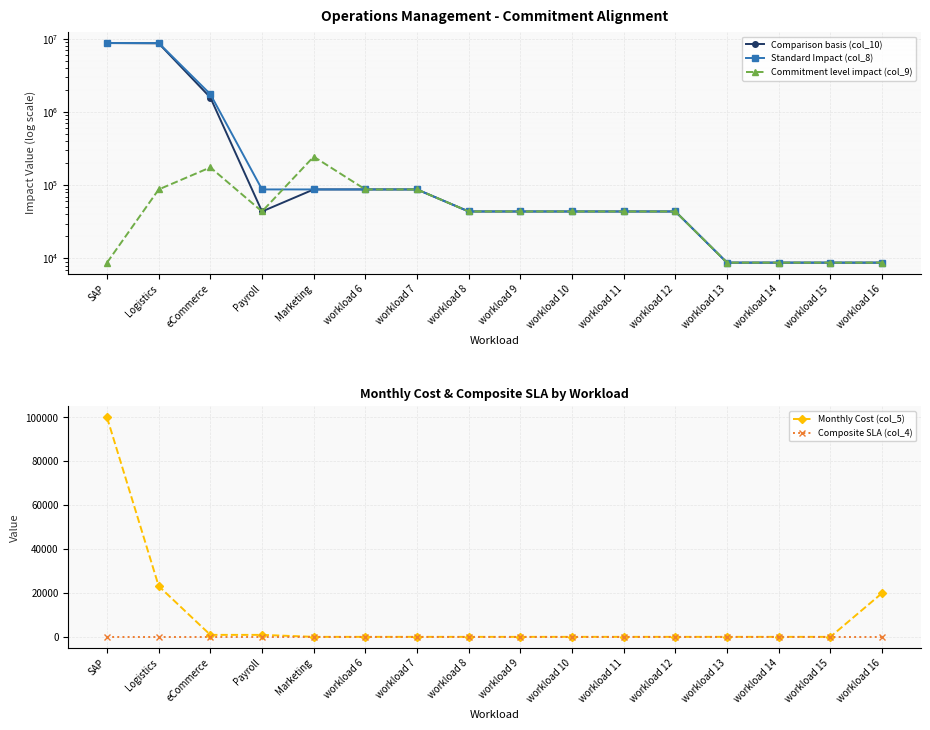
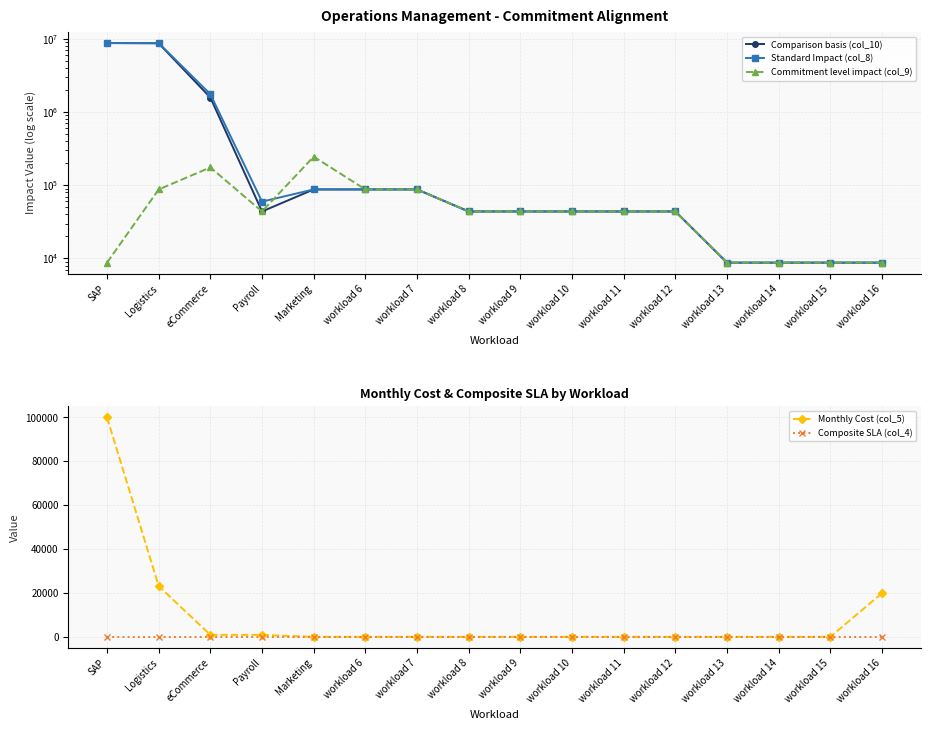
Operations Management - Commitment Alignment, Standard Impact (col_8), Payroll: 90000 -> 60000
